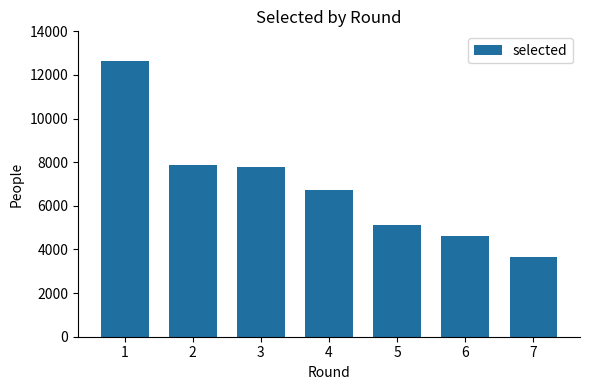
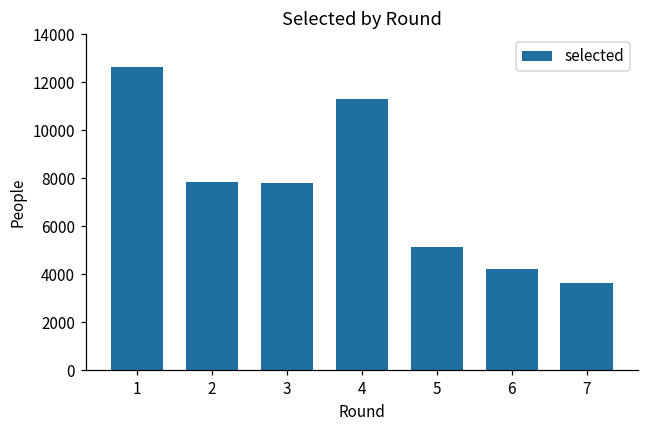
4: 6700 -> 11300
6: 4600 -> 4200
